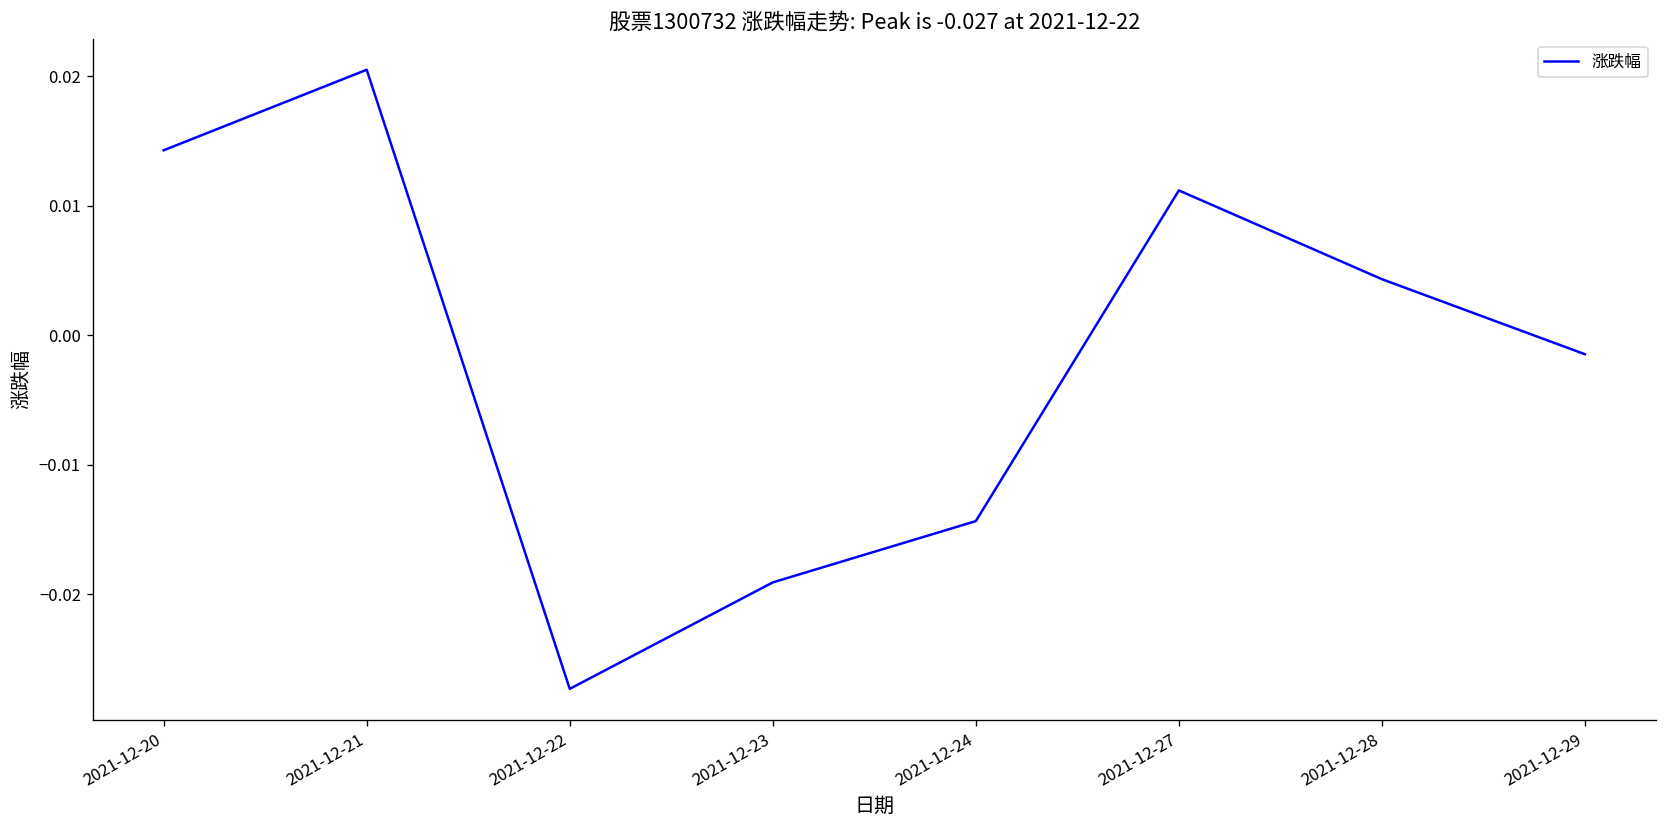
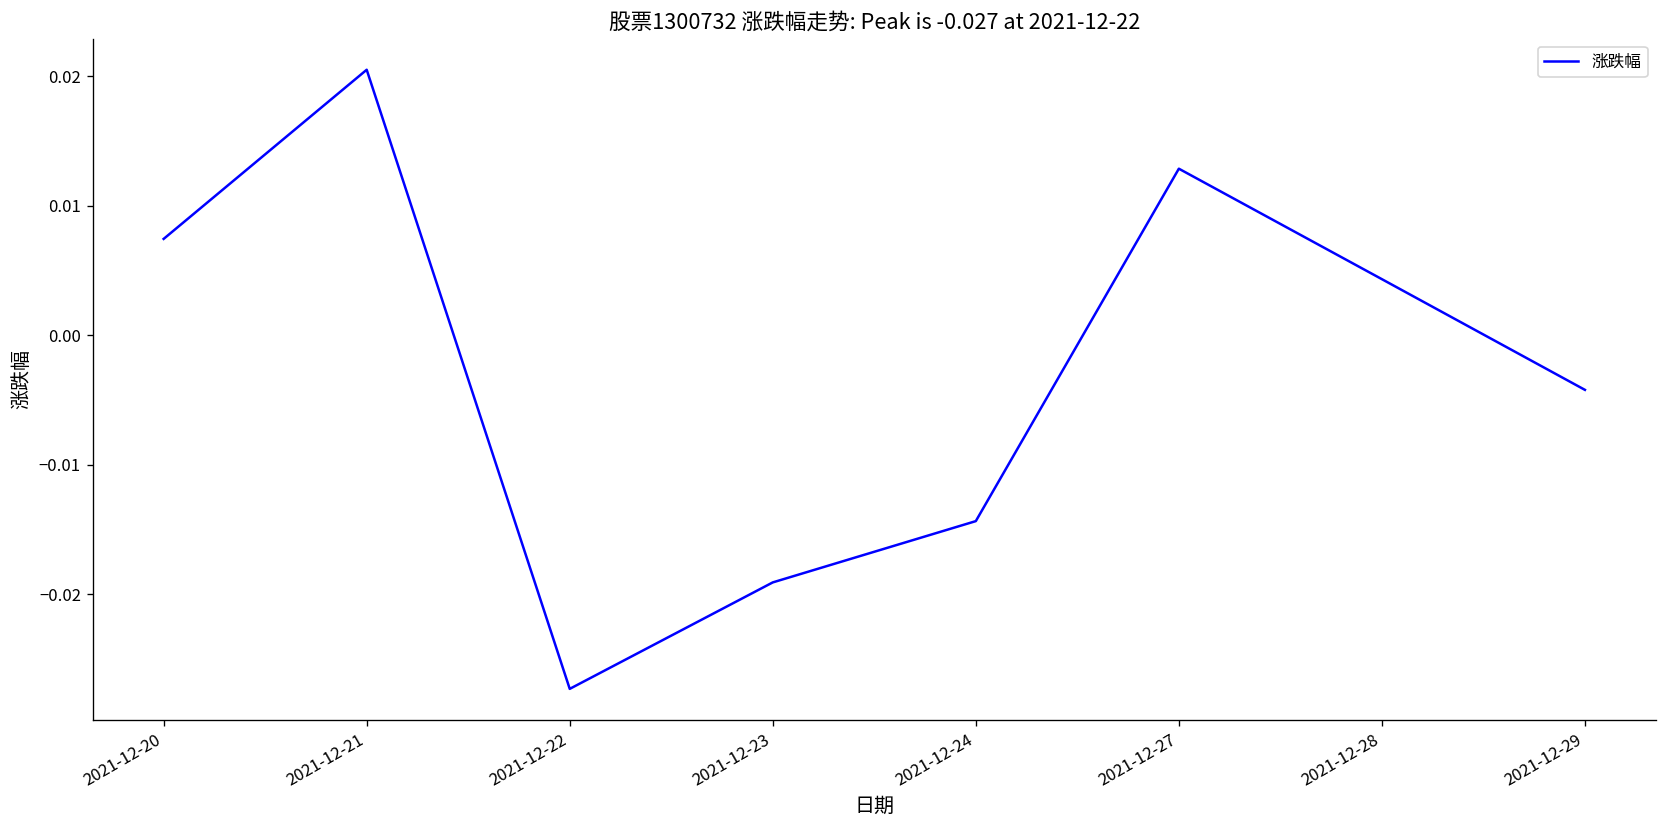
2021-12-20: 0.0143 -> 0.0074
2021-12-27: 0.0112 -> 0.0129
2021-12-29: -0.0015 -> -0.0042
